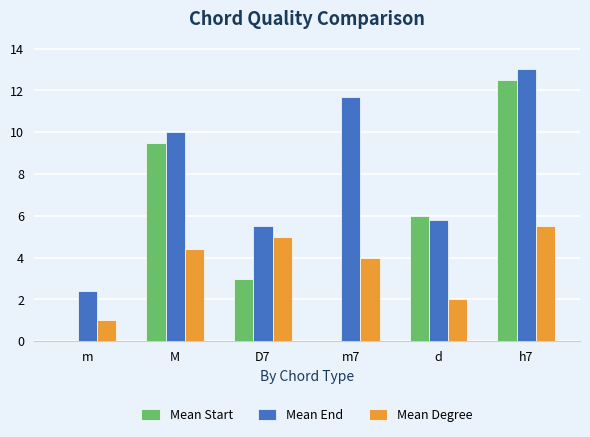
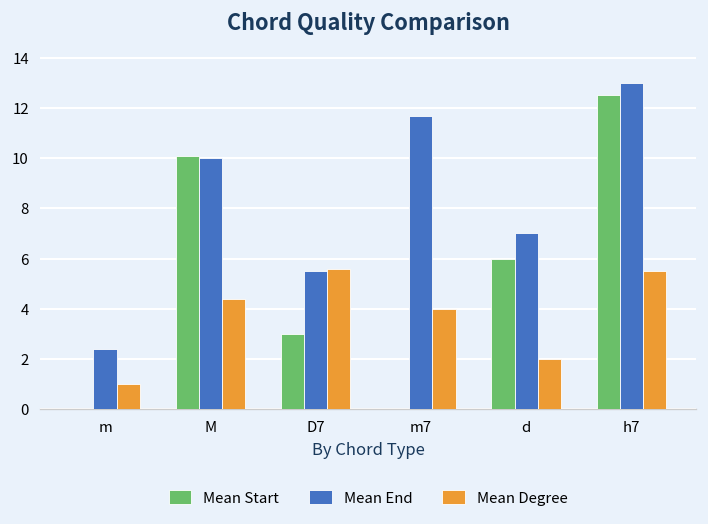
Mean Start, M: 9.5 -> 10.1
Mean Degree, D7: 5.0 -> 5.6
Mean End, d: 5.8 -> 7.0
